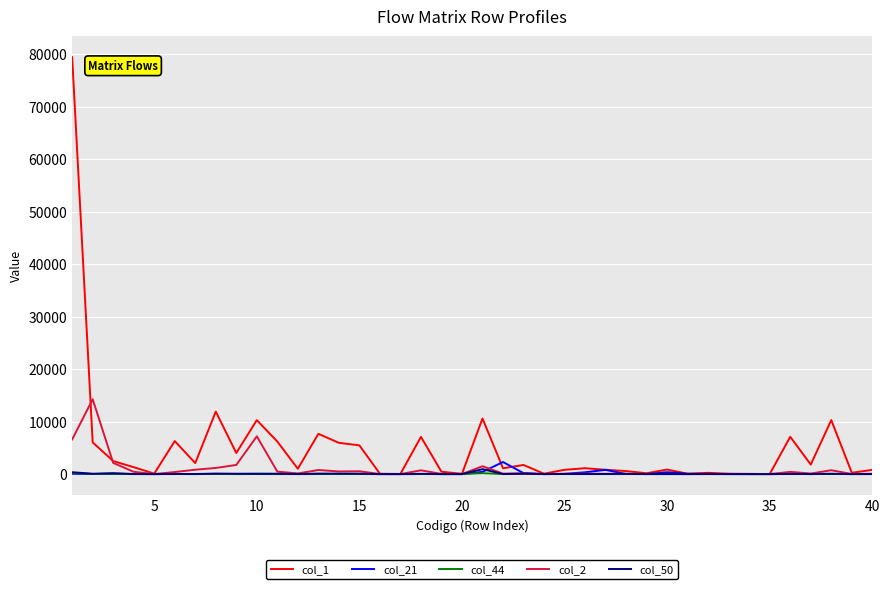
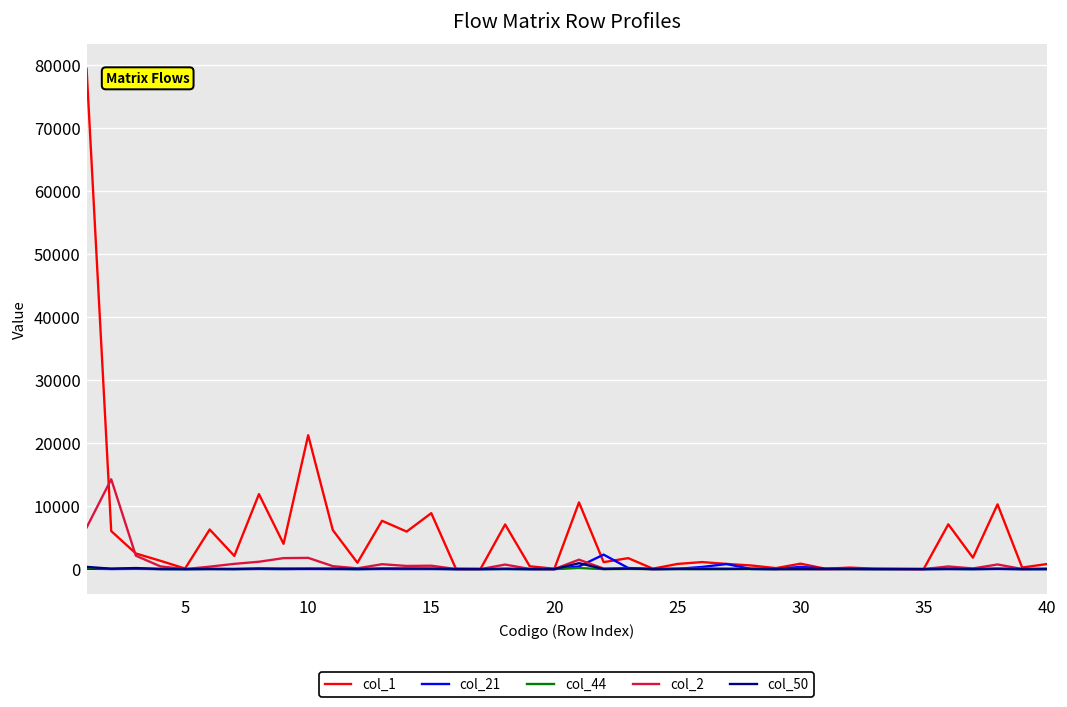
col_1, 10: 10000 -> 21000
col_2, 10: 7000 -> 2000
col_1, 15: 5000 -> 9000
